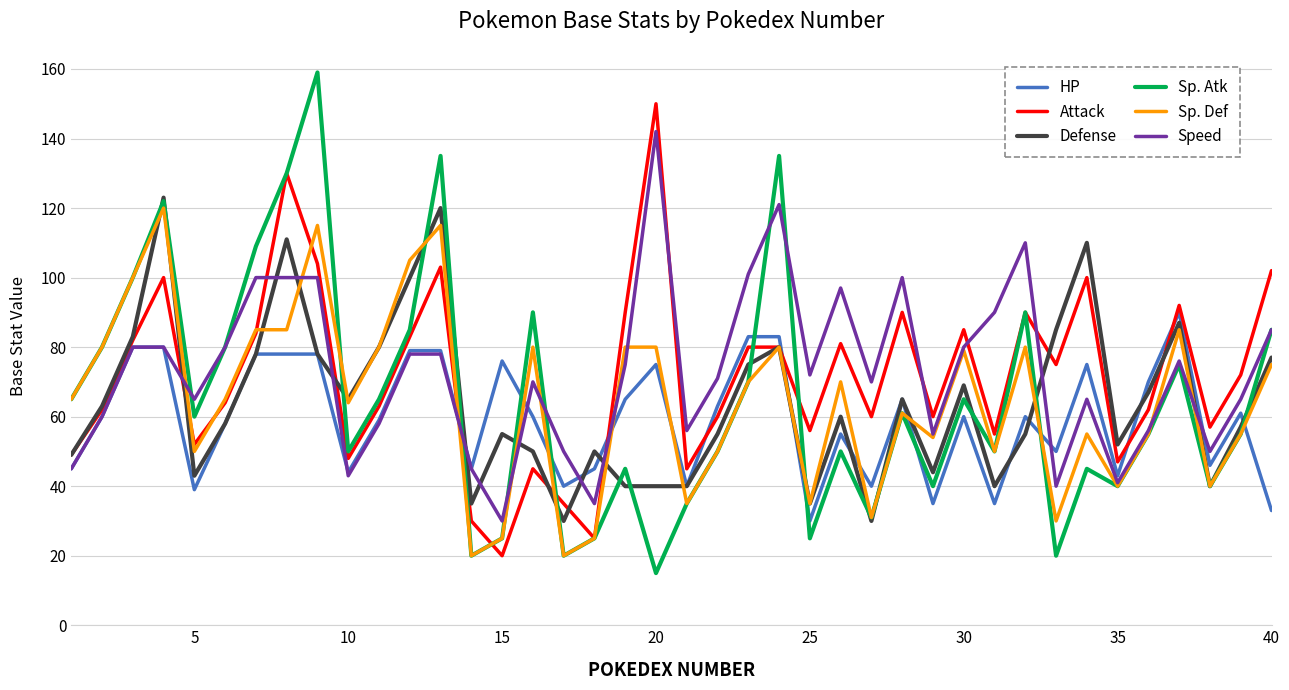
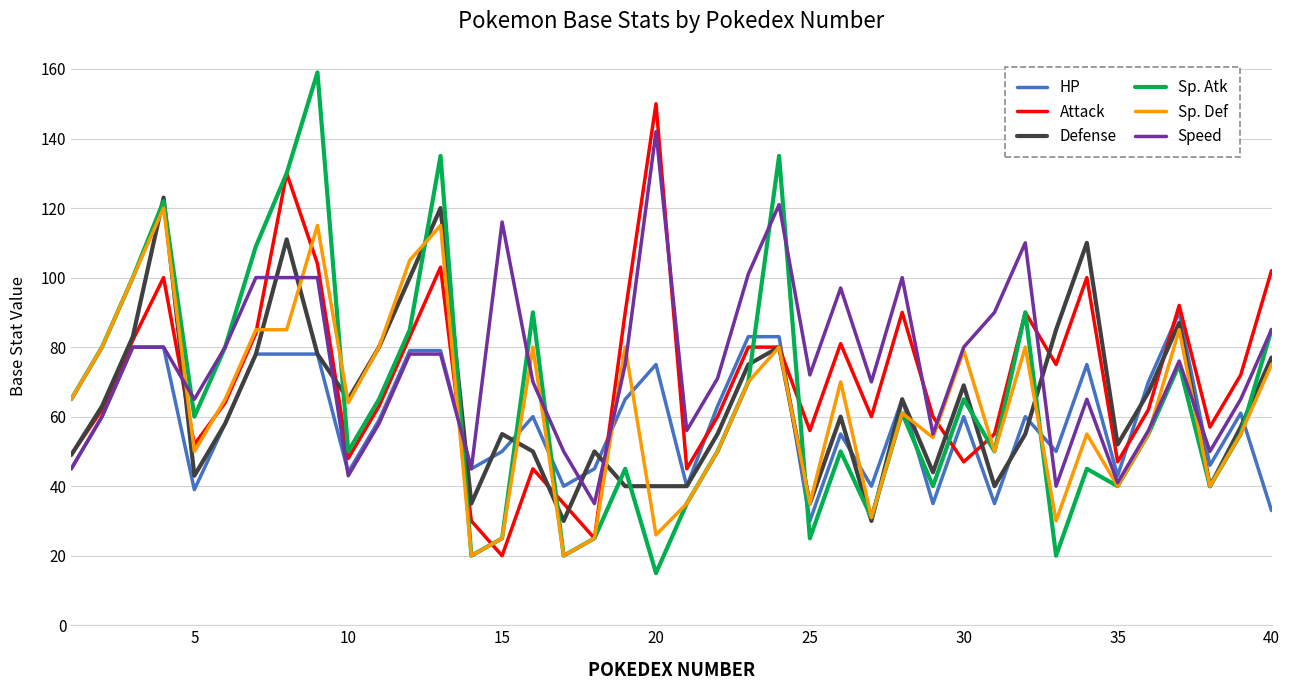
HP, 15: 76 -> 50
Speed, 15: 30 -> 116
Sp. Def, 20: 80 -> 26
Attack, 30: 85 -> 47
